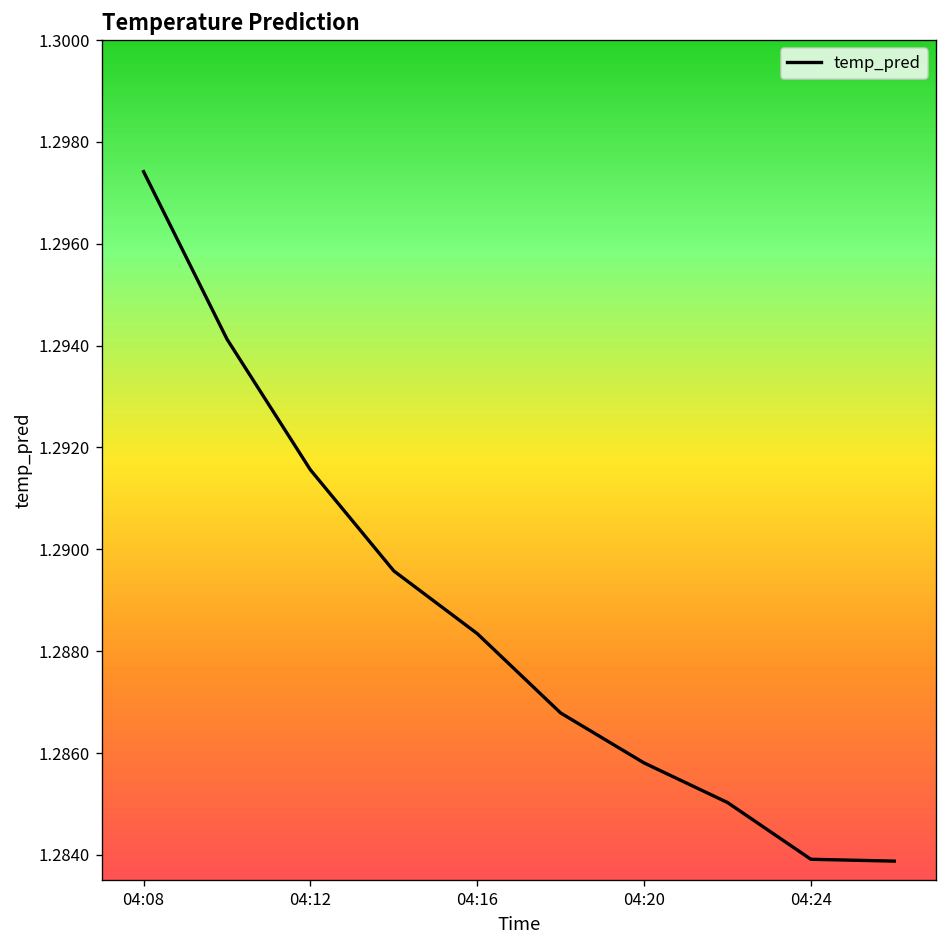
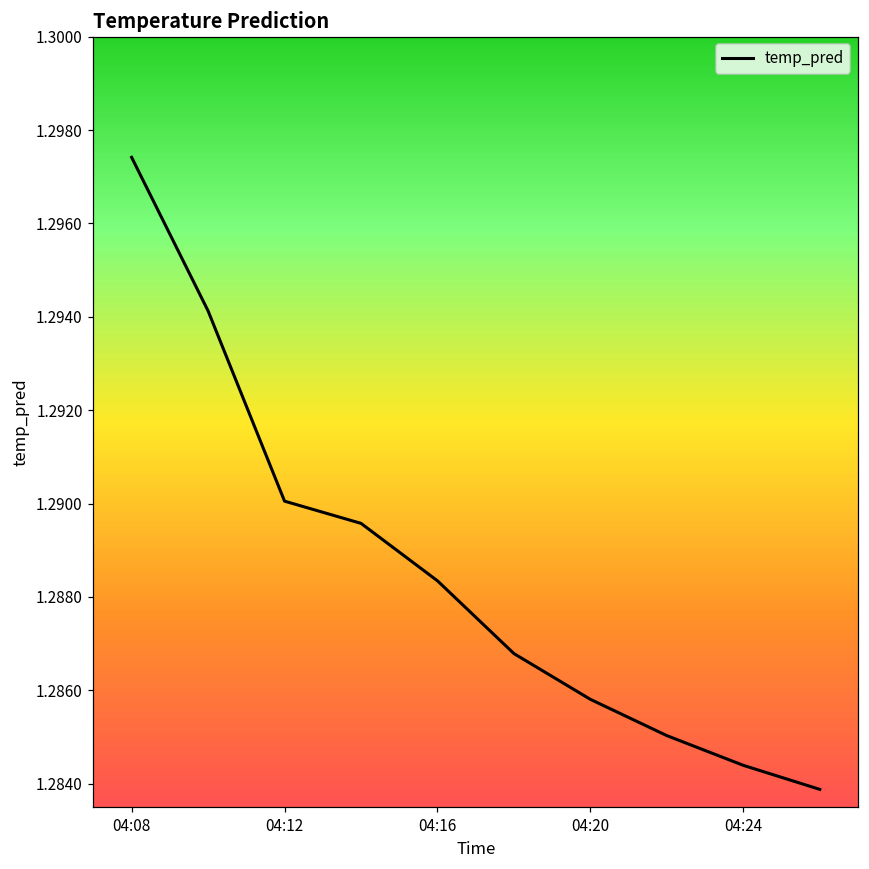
04:12: 1.2916 -> 1.2901
04:24: 1.2839 -> 1.2844
